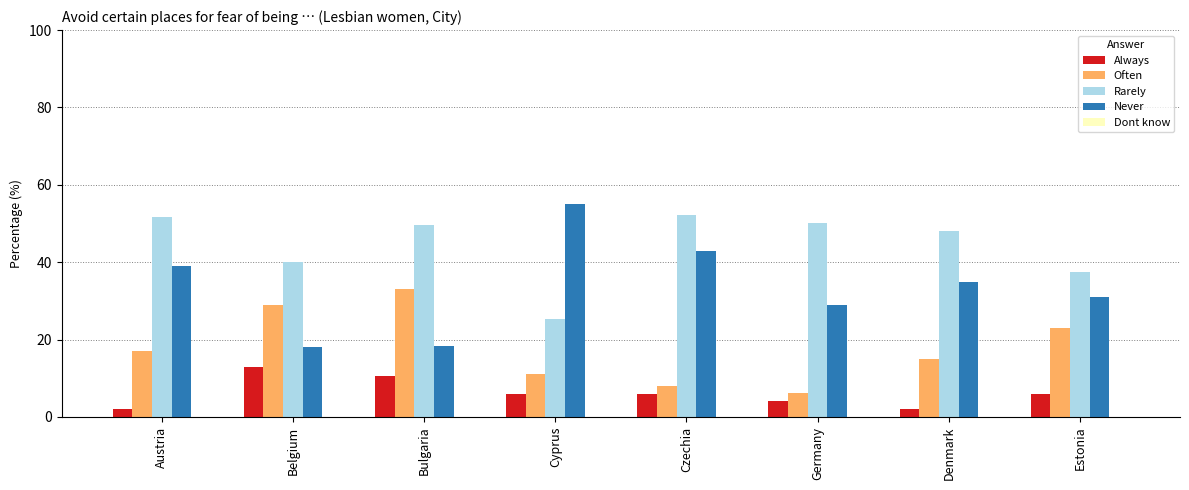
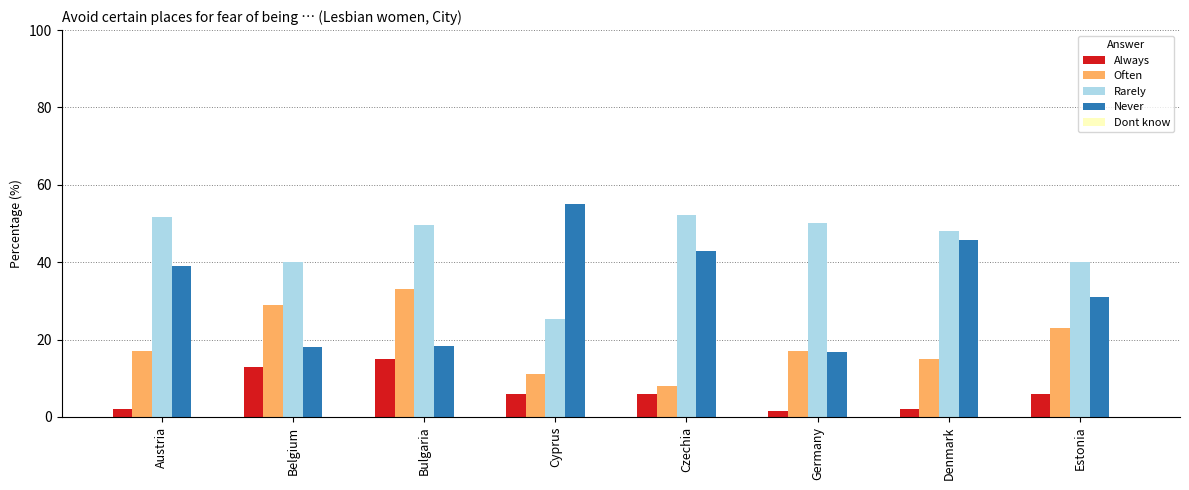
Always, Bulgaria: 11 -> 15
Always, Germany: 4 -> 2
Often, Germany: 6 -> 17
Never, Germany: 29 -> 17
Never, Denmark: 35 -> 46
Rarely, Estonia: 38 -> 40
